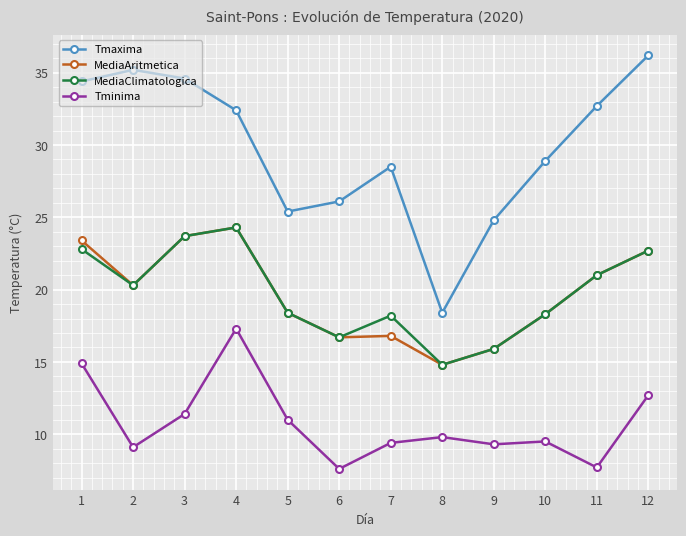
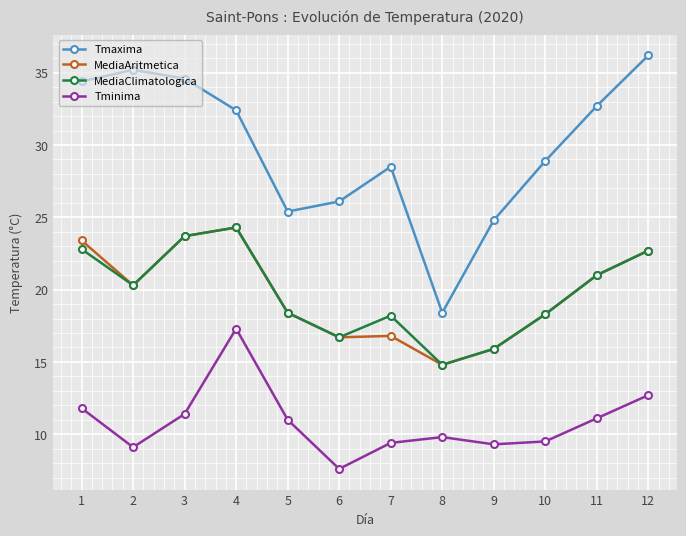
Tminima, 1: 14.9 -> 11.8
Tminima, 11: 7.7 -> 11.1
